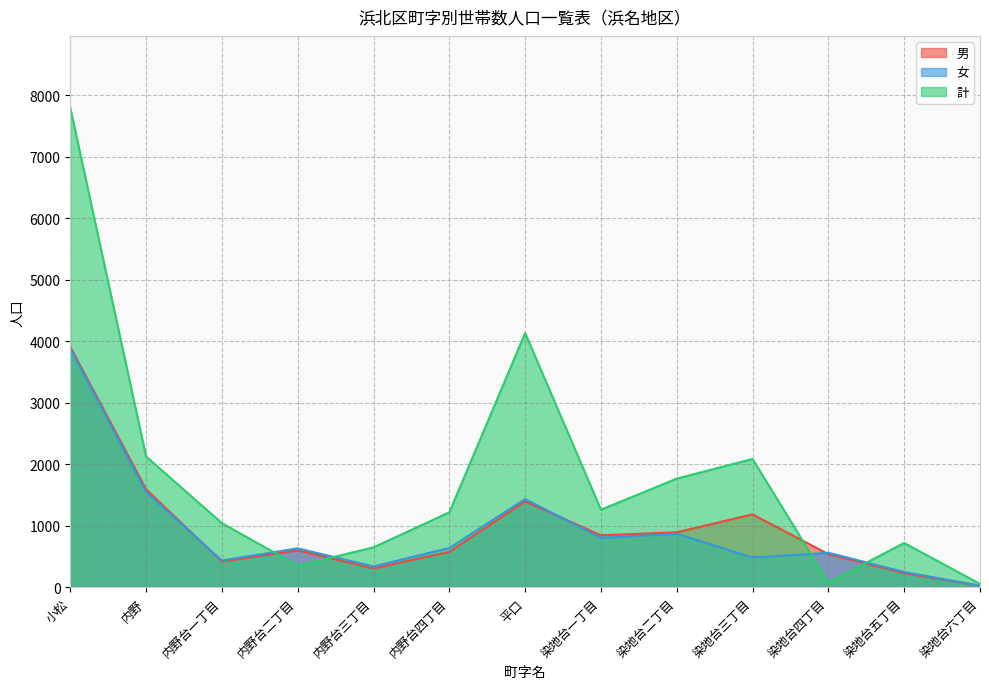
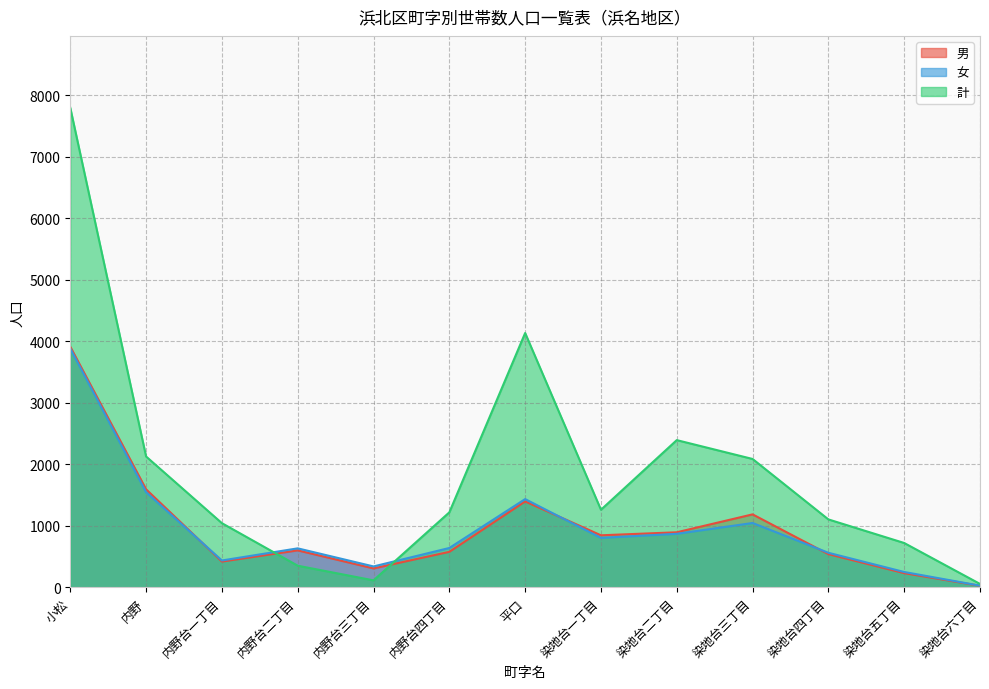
計, 内野台三丁目: 700 -> 100
計, 染地台二丁目: 1800 -> 2400
女, 染地台三丁目: 500 -> 1000
計, 染地台四丁目: 100 -> 1100
